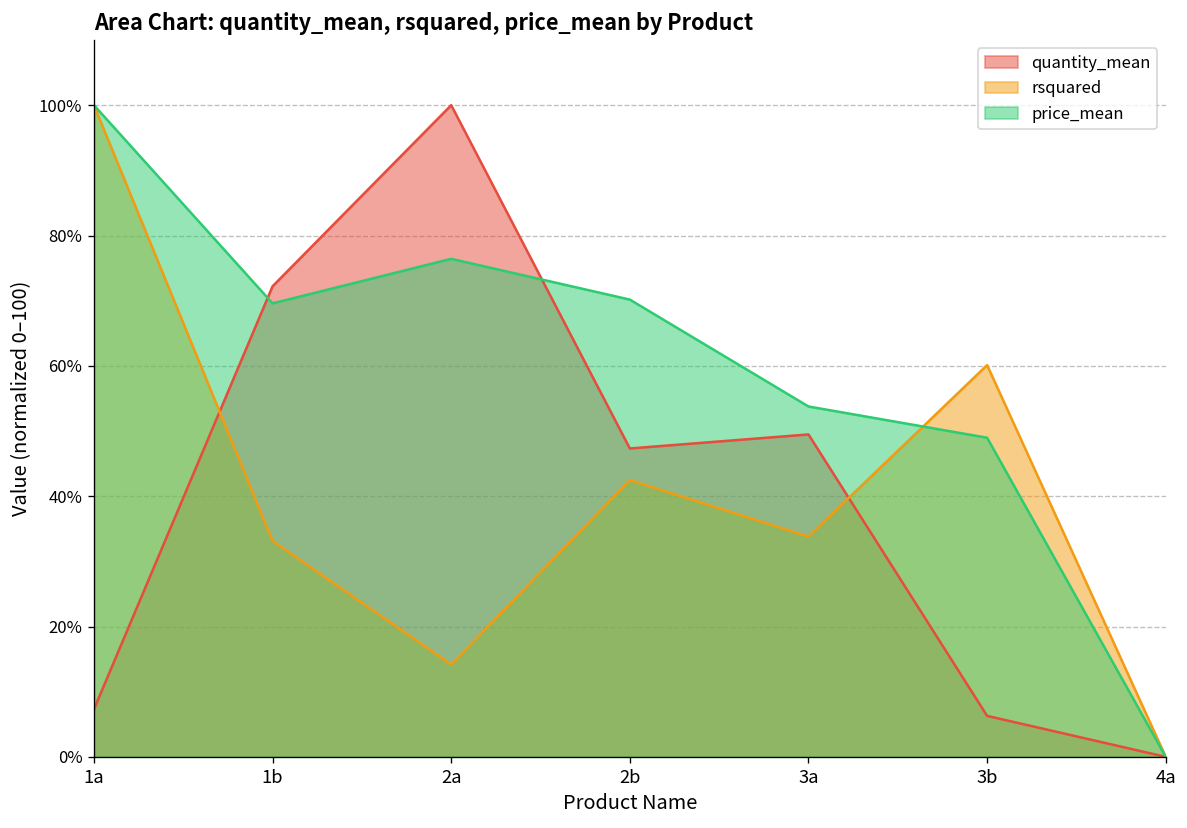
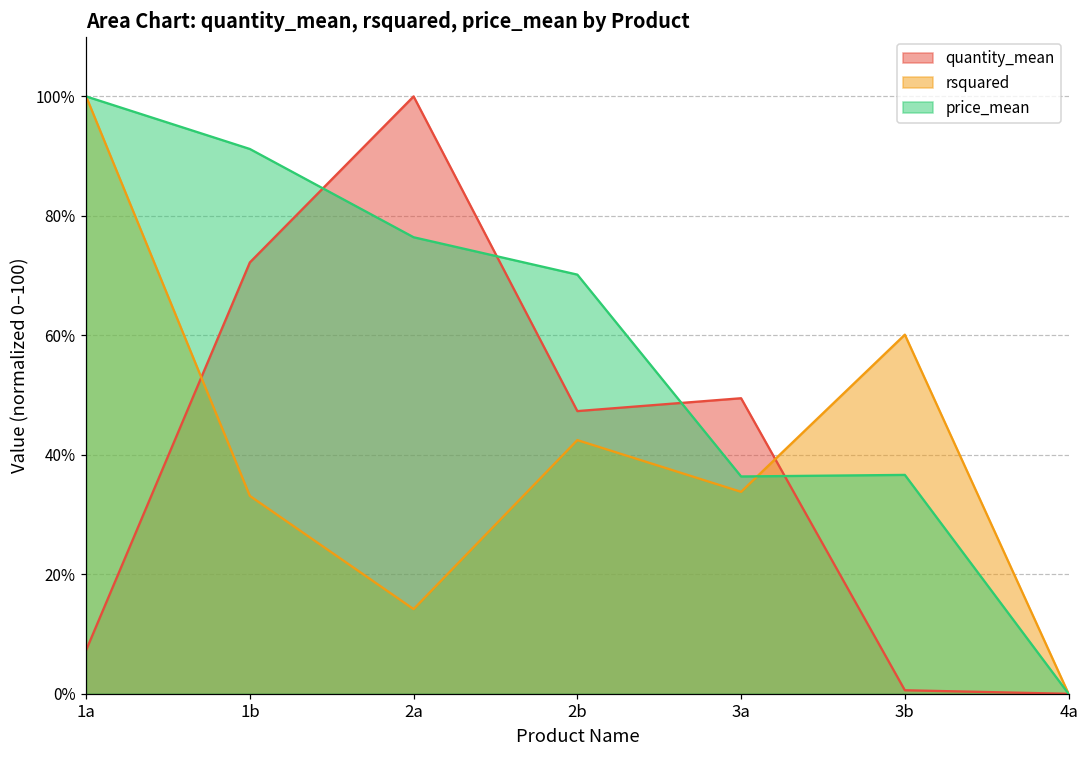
price_mean, 1b: 70% -> 91%
price_mean, 3a: 54% -> 36%
quantity_mean, 3b: 6% -> 1%
price_mean, 3b: 49% -> 37%
